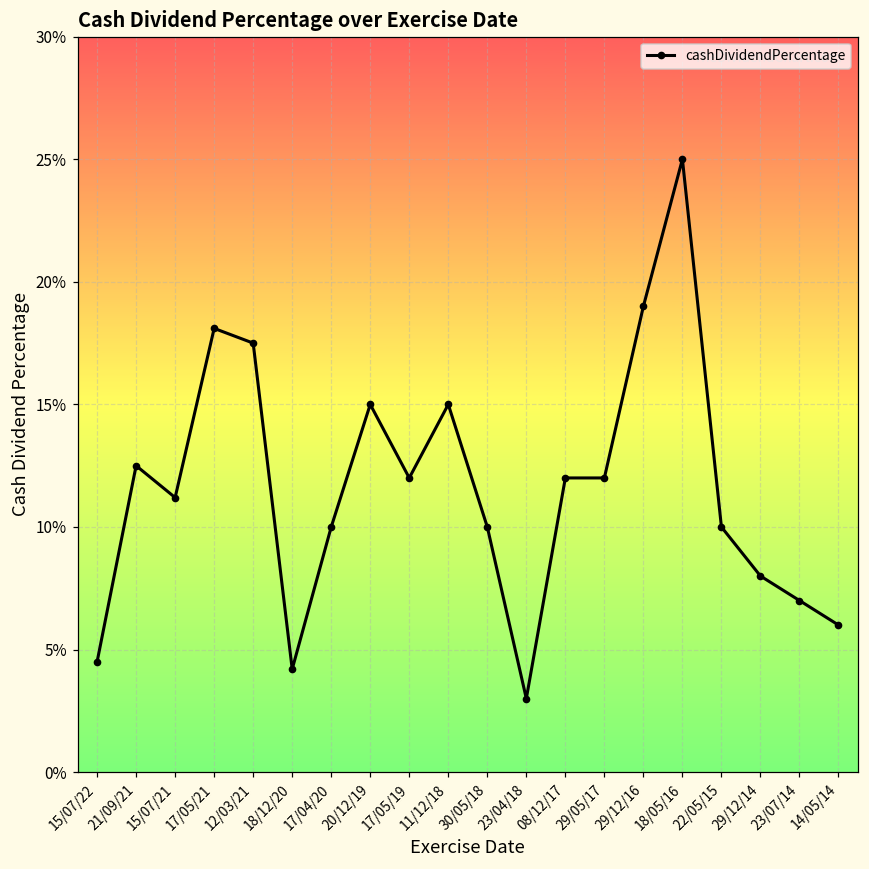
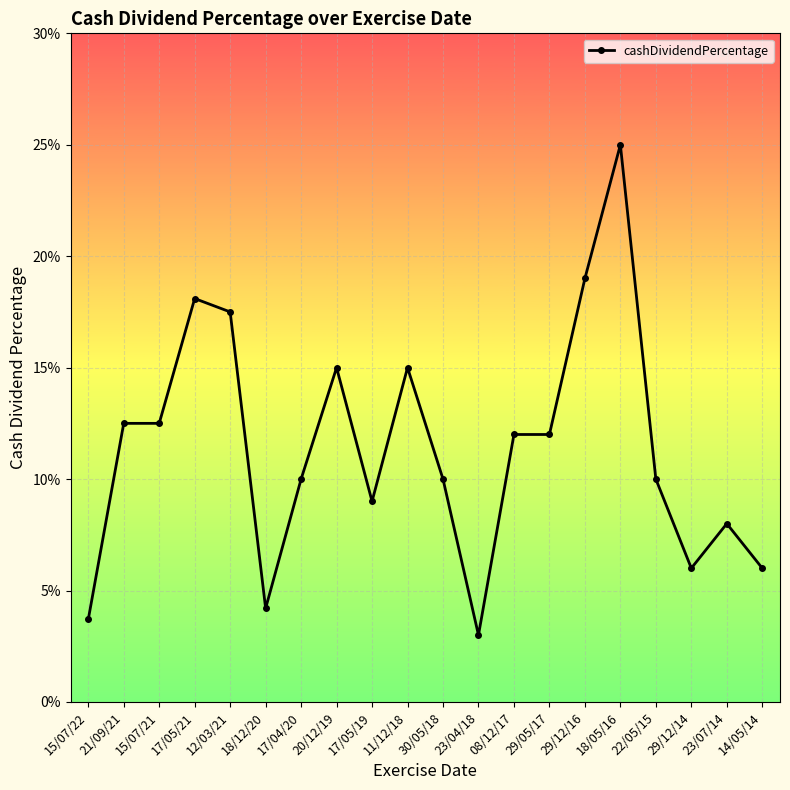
15/07/22: 4.5% -> 3.7%
15/07/21: 11.2% -> 12.5%
17/05/19: 12.0% -> 9.0%
29/12/14: 8.0% -> 6.0%
23/07/14: 7.0% -> 8.0%
